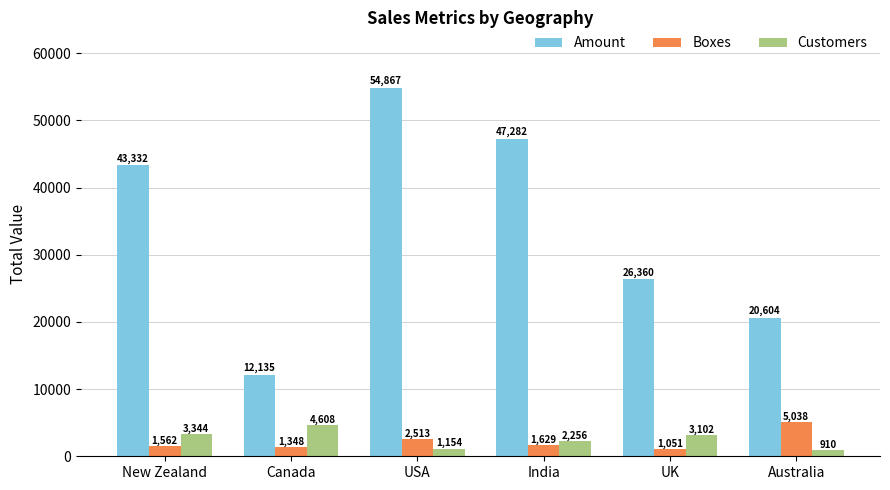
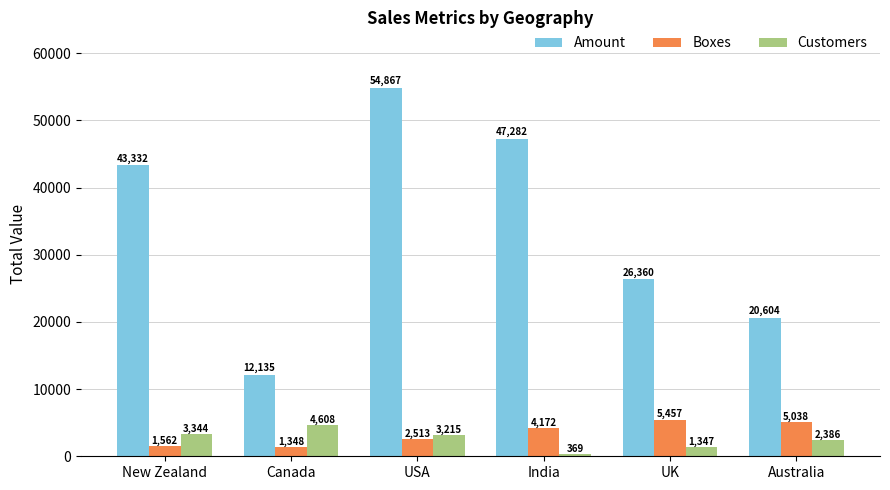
Customers, USA: 1,154 -> 3,215
Boxes, India: 1,629 -> 4,172
Customers, India: 2,256 -> 369
Boxes, UK: 1,051 -> 5,457
Customers, UK: 3,102 -> 1,347
Customers, Australia: 910 -> 2,386
